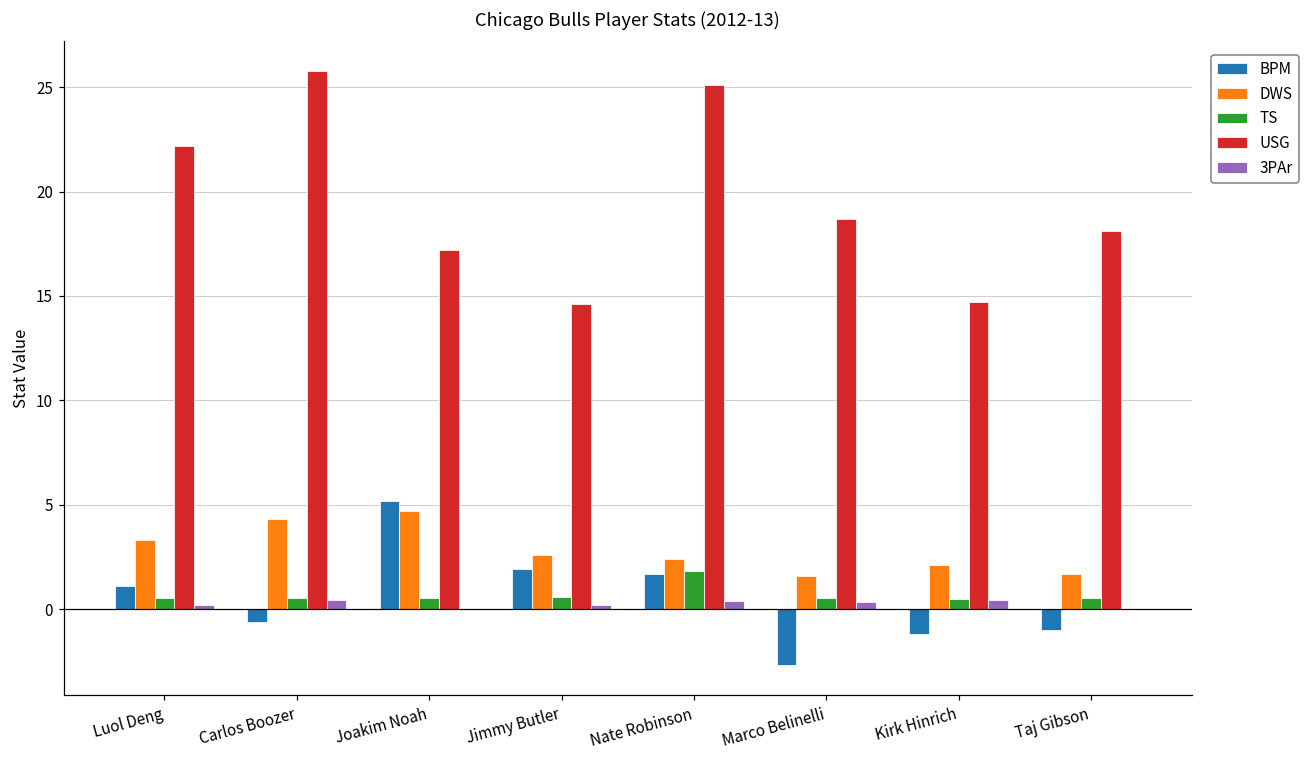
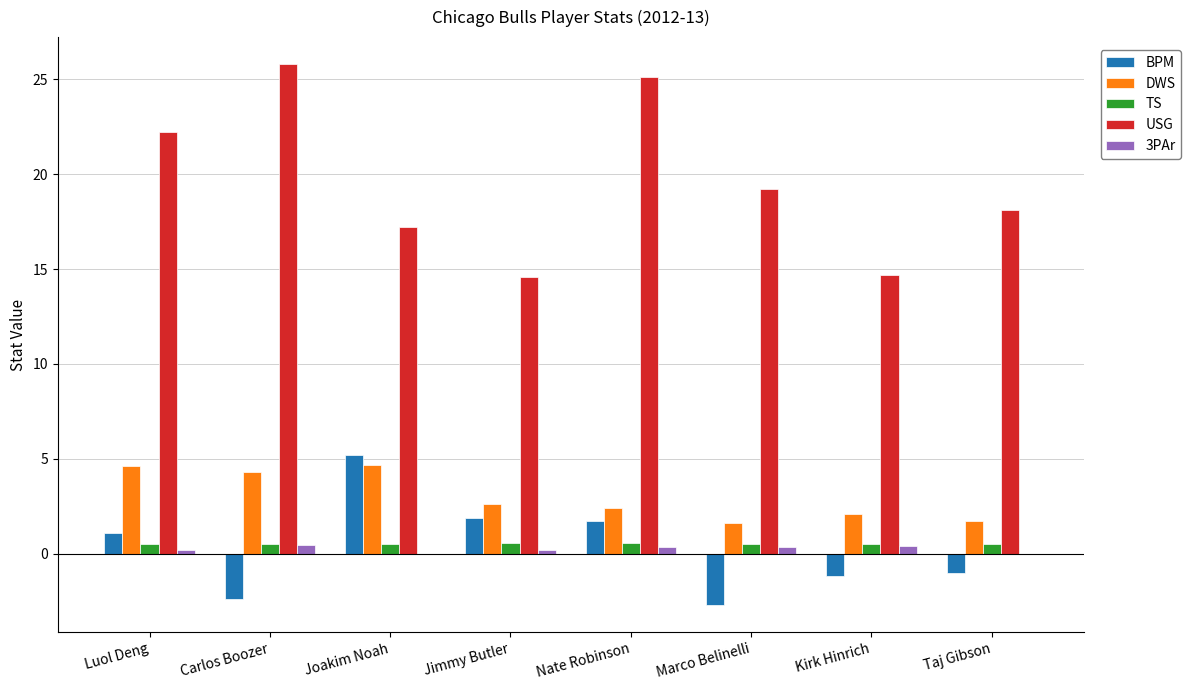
DWS, Luol Deng: 3.3 -> 4.6
BPM, Carlos Boozer: -0.6 -> -2.4
TS, Nate Robinson: 1.8 -> 0.5
USG, Marco Belinelli: 18.7 -> 19.2
